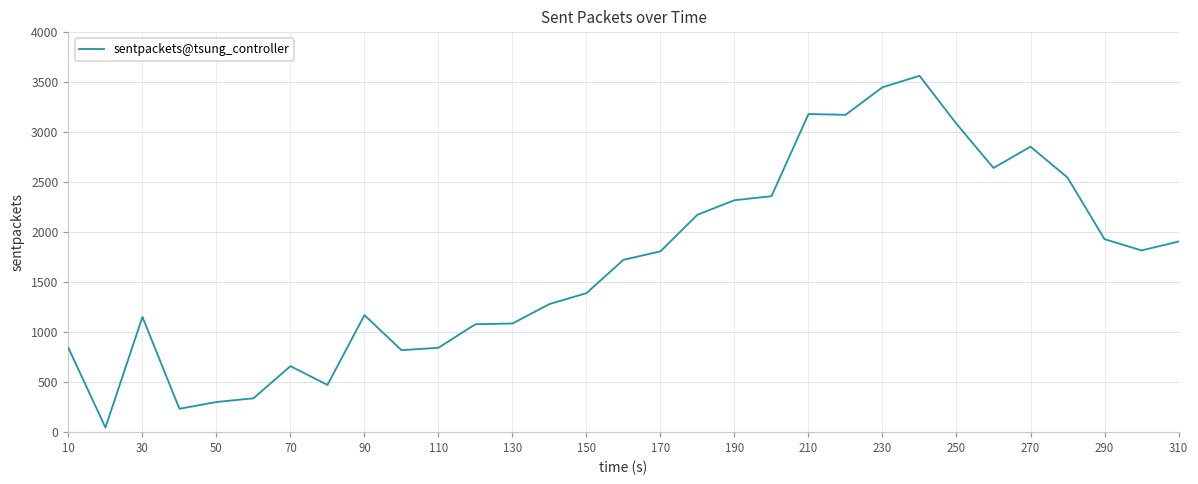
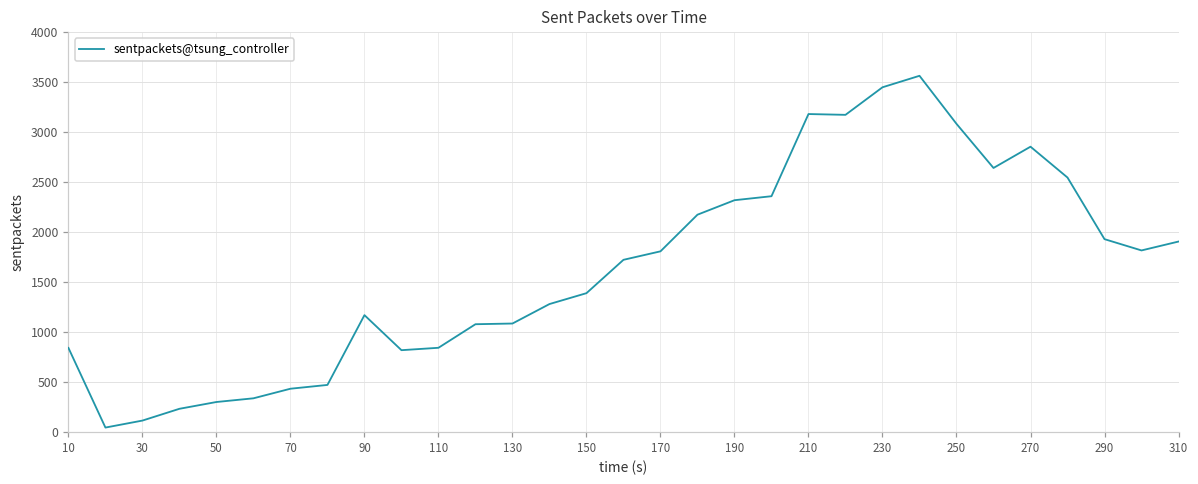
30: 1100 -> 100
70: 700 -> 400
